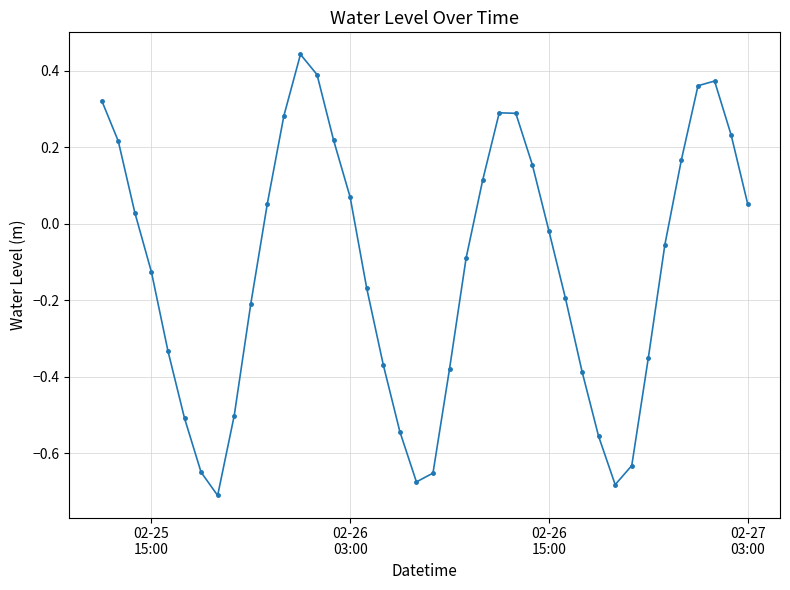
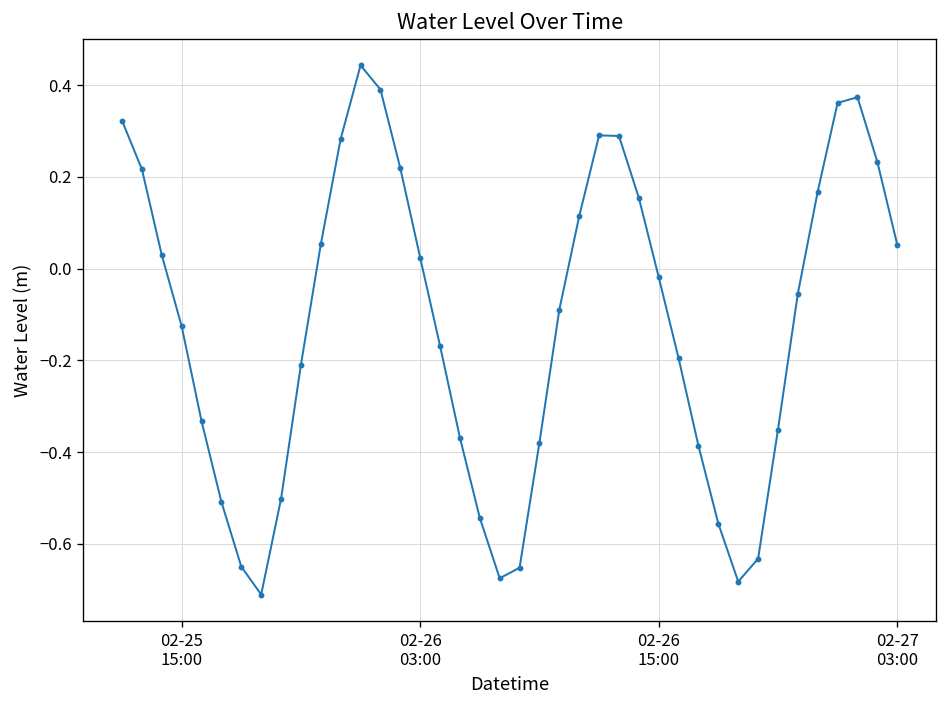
02-26 03:00: 0.07 -> 0.02
